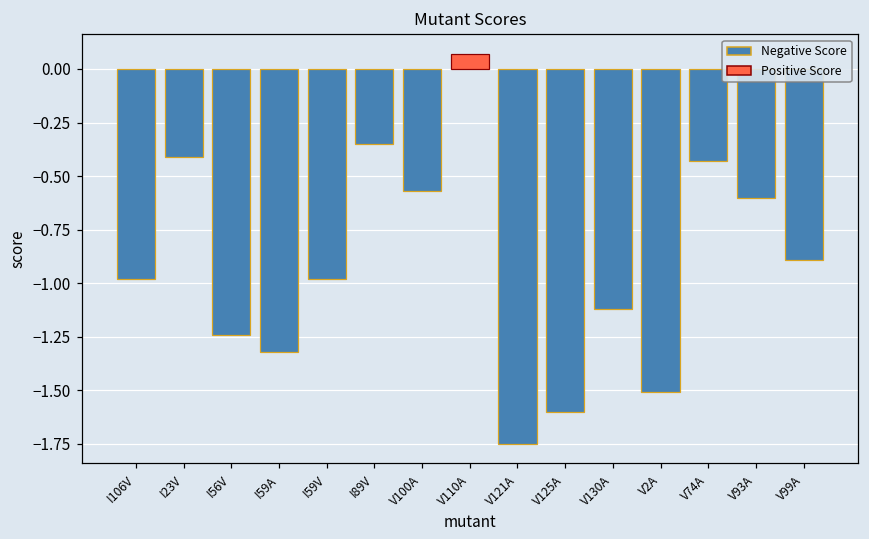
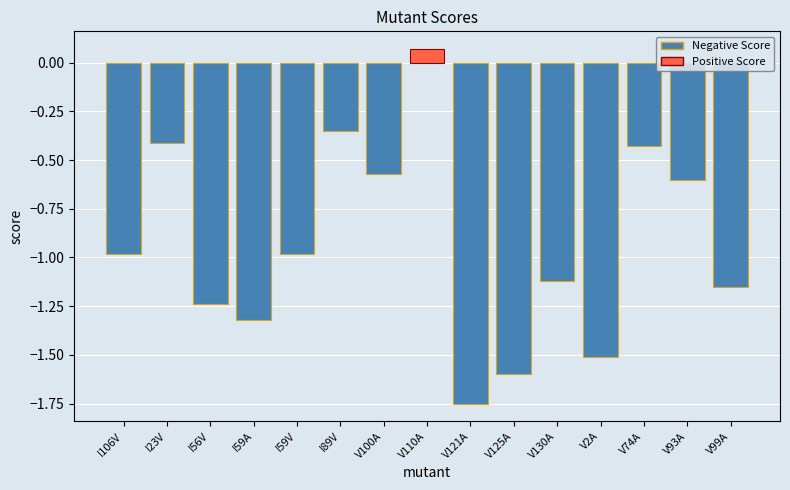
V99A: -0.89 -> -1.15
